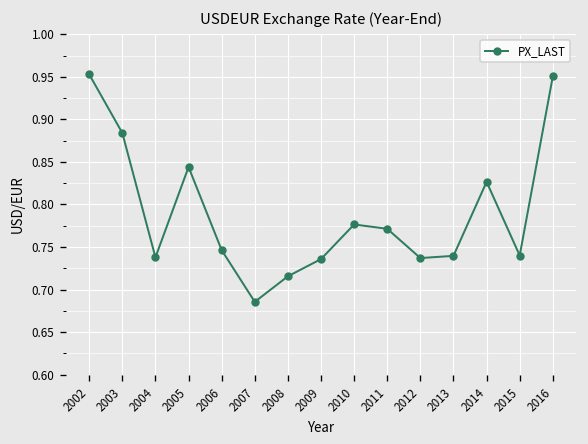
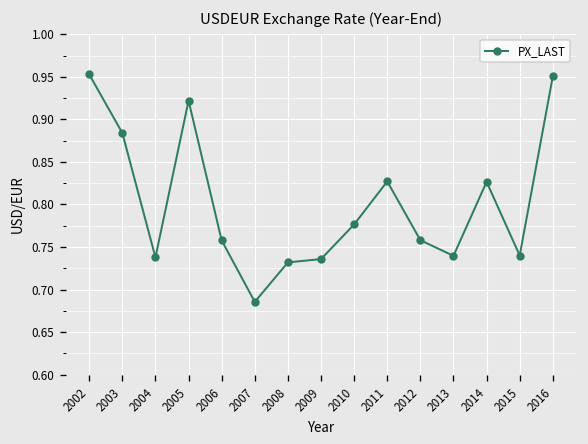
2005: 0.84 -> 0.92
2006: 0.75 -> 0.76
2008: 0.72 -> 0.73
2011: 0.77 -> 0.83
2012: 0.74 -> 0.76
